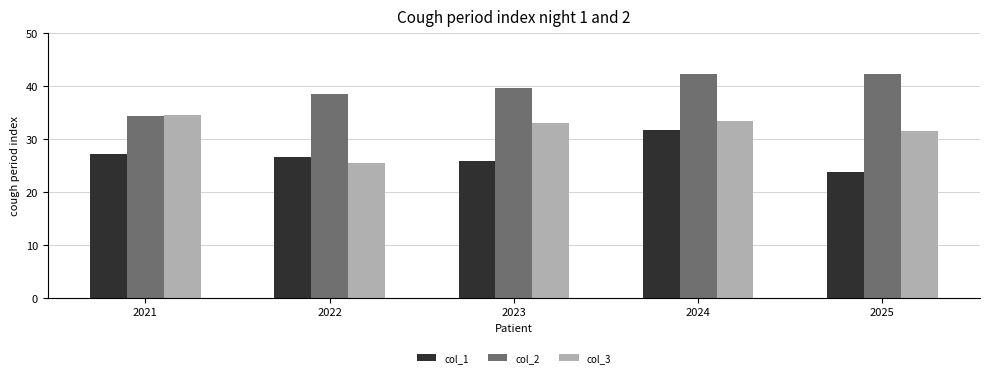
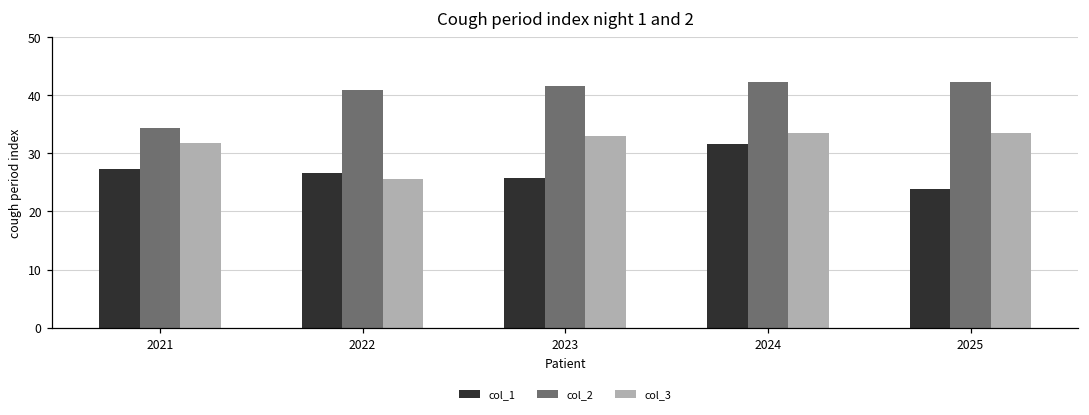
col_3, 2021: 35 -> 32
col_2, 2022: 38 -> 41
col_2, 2023: 40 -> 42
col_3, 2025: 32 -> 34
